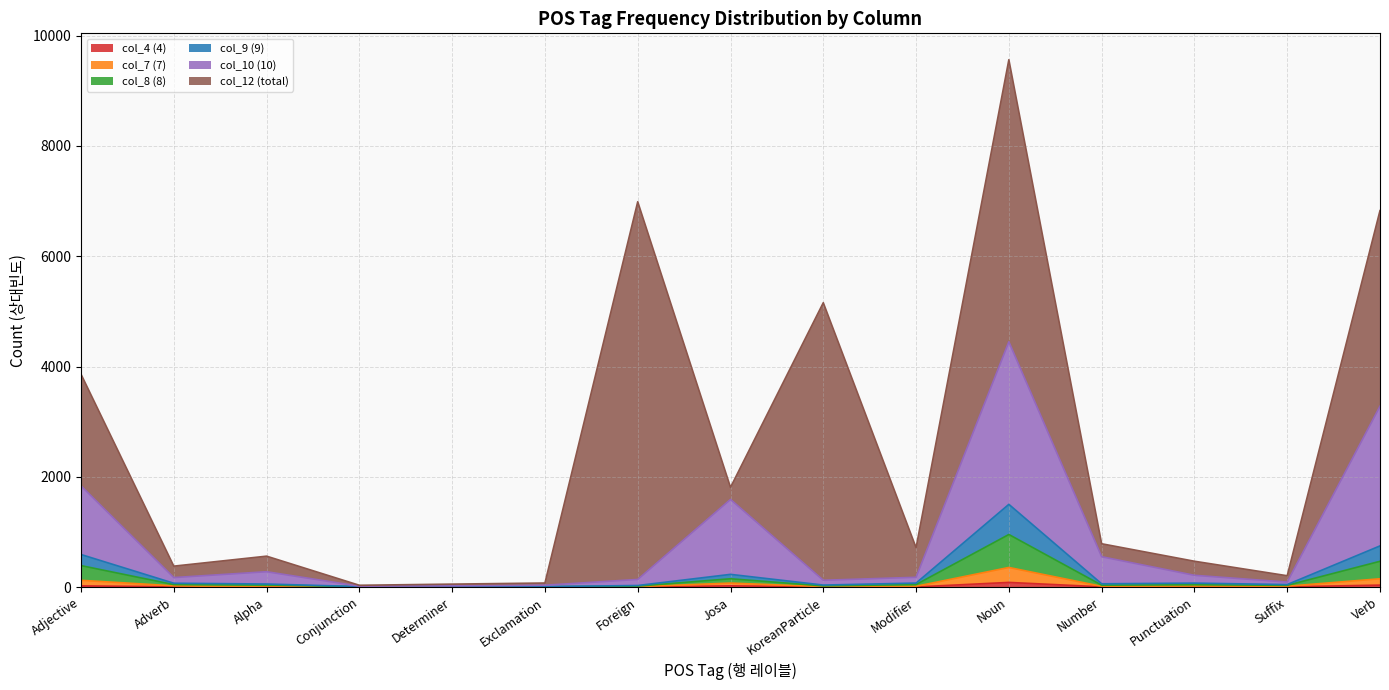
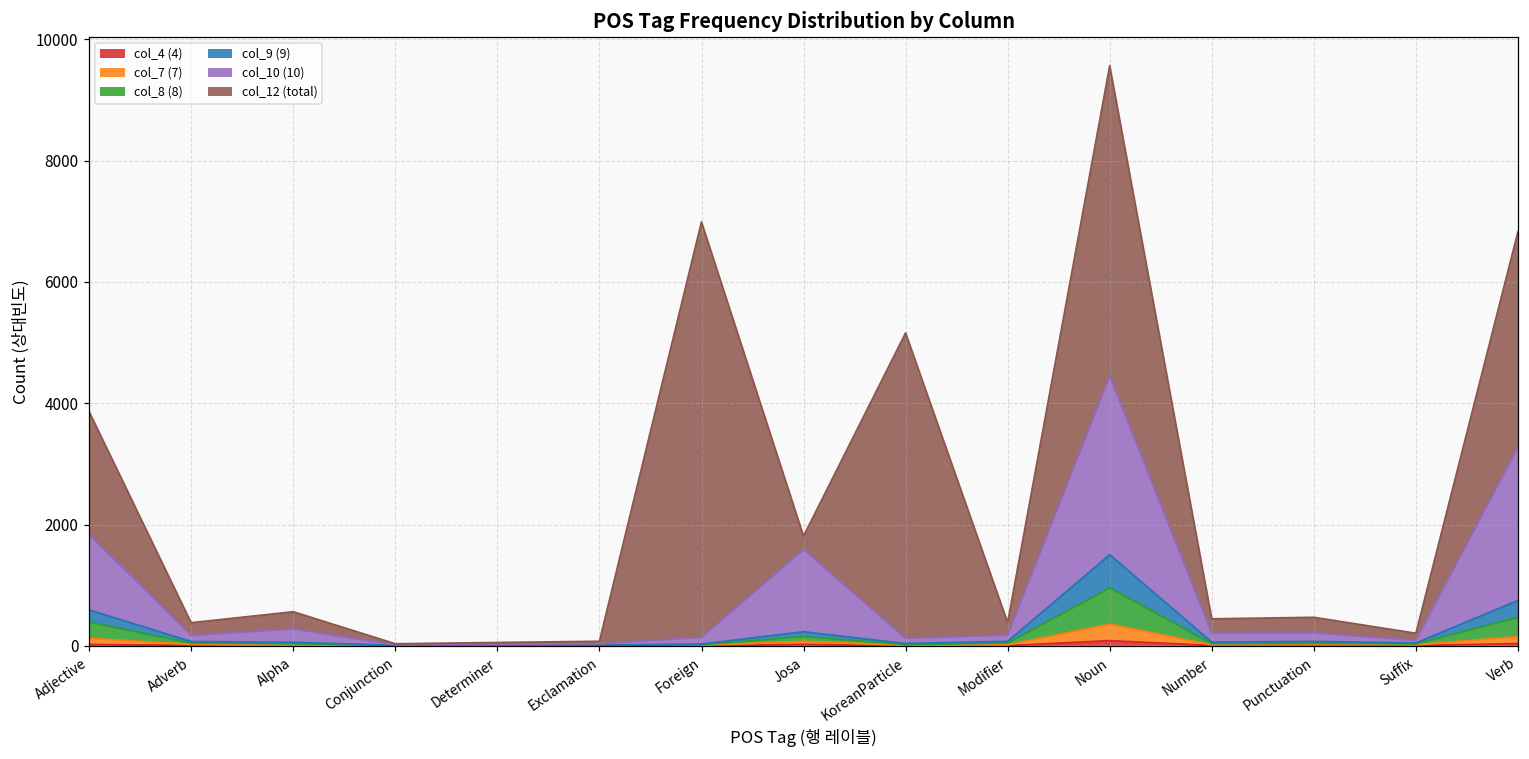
col_12 (total), Modifier: 500 -> 200
col_10 (10), Number: 500 -> 100
